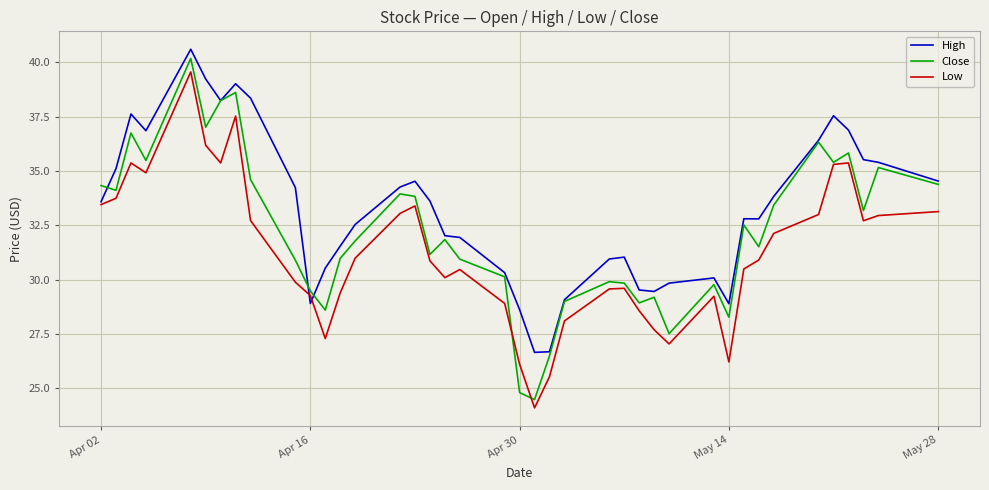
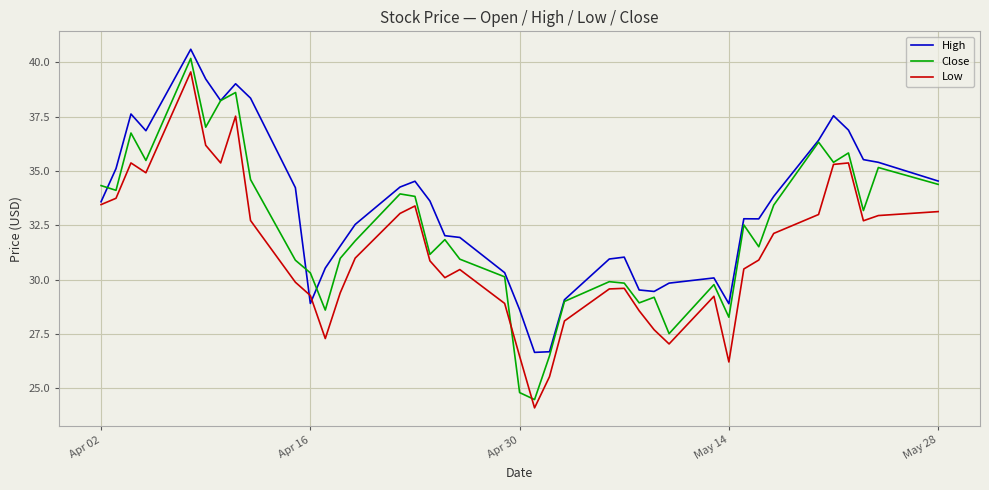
Close, Apr 16: 29.5 -> 30.3
Low, Apr 30: 26.1 -> 26.5
